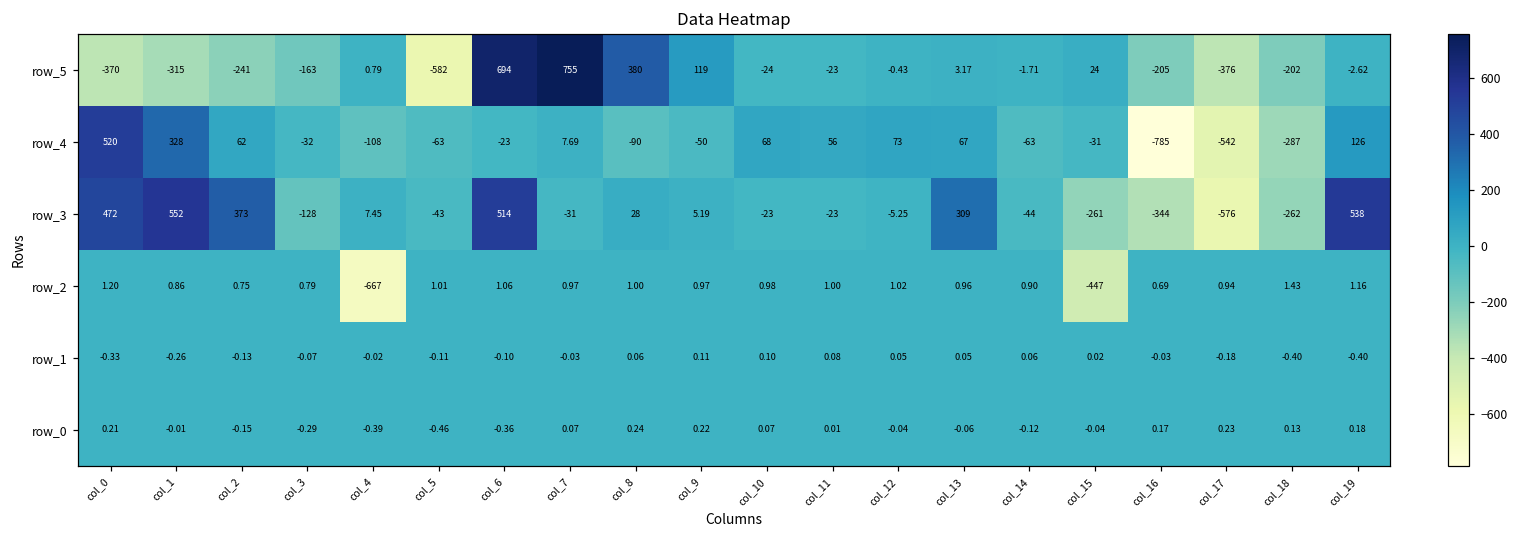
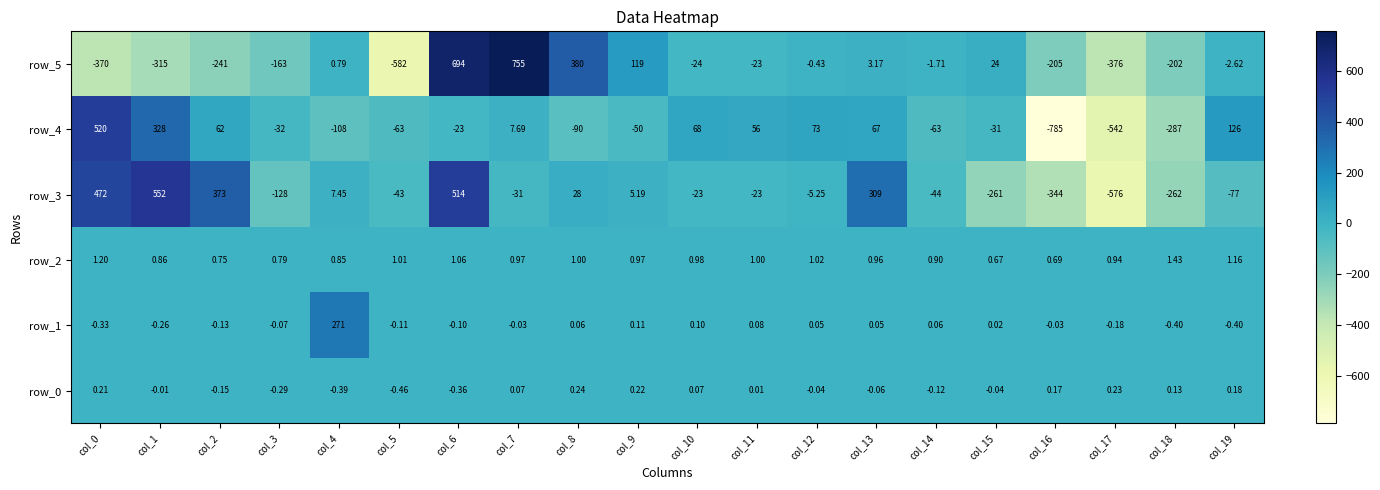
row_3, col_19: 538 -> -77
row_2, col_4: -667 -> 0.85
row_2, col_15: -447 -> 0.67
row_1, col_4: -0.02 -> 271
